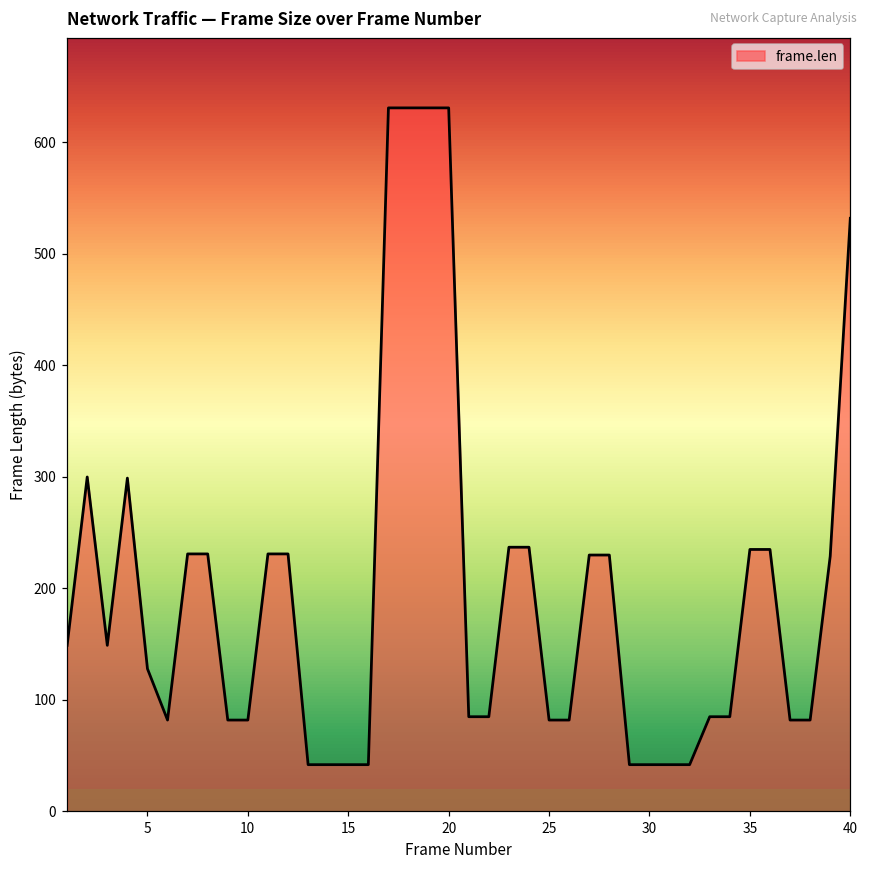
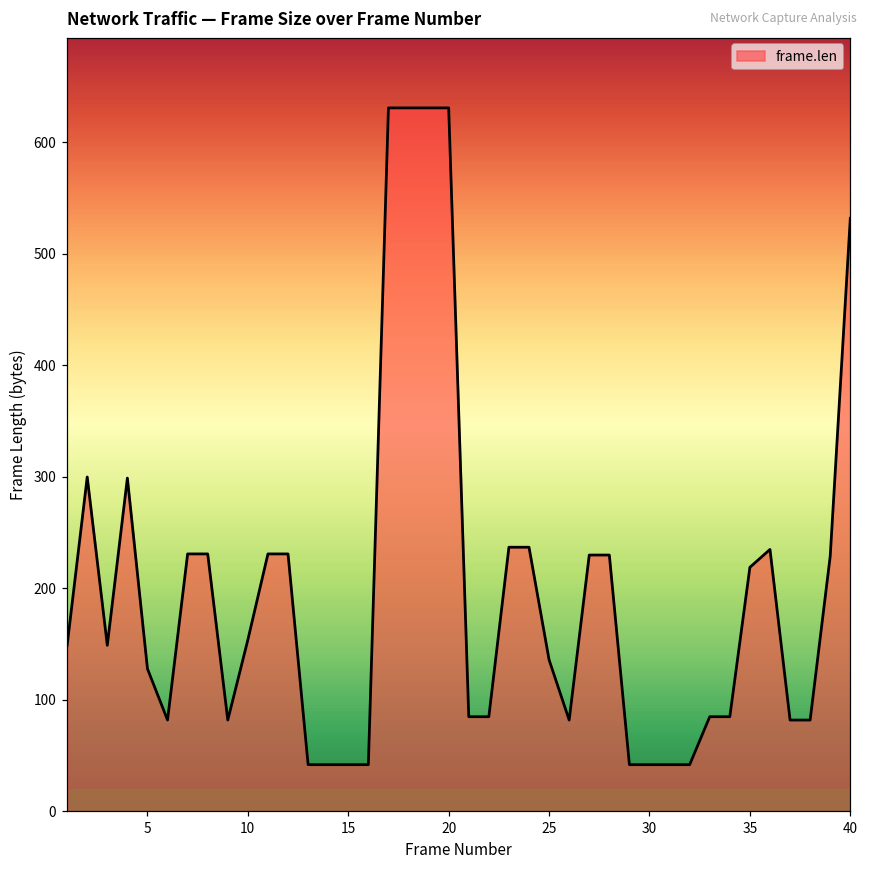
10: 82 -> 154
25: 82 -> 136
35: 235 -> 219
